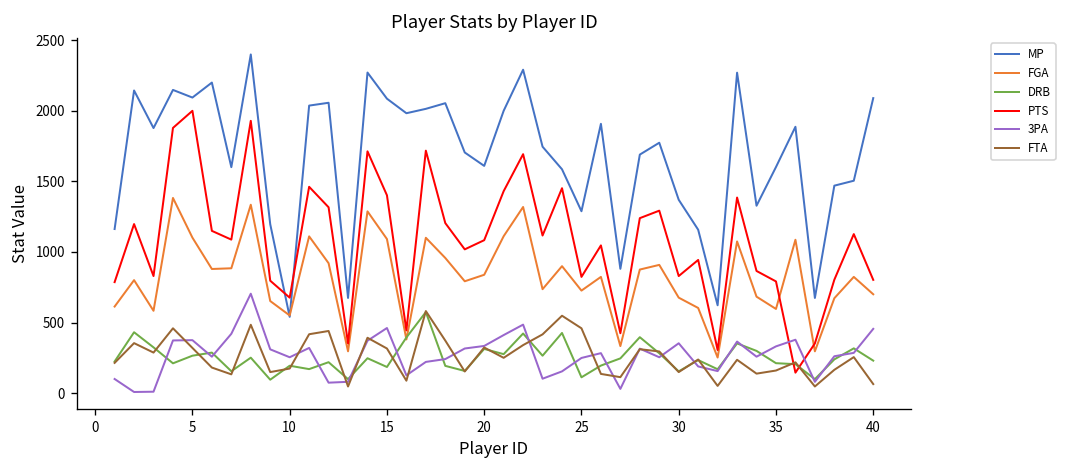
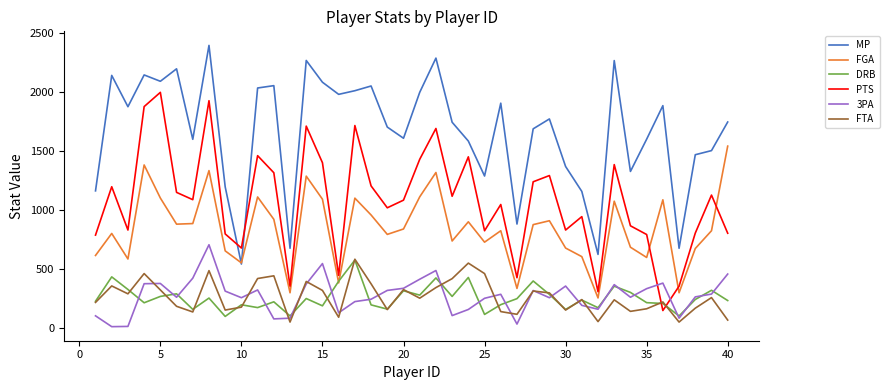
3PA, 15: 460 -> 540
MP, 40: 2090 -> 1750
FGA, 40: 700 -> 1540
